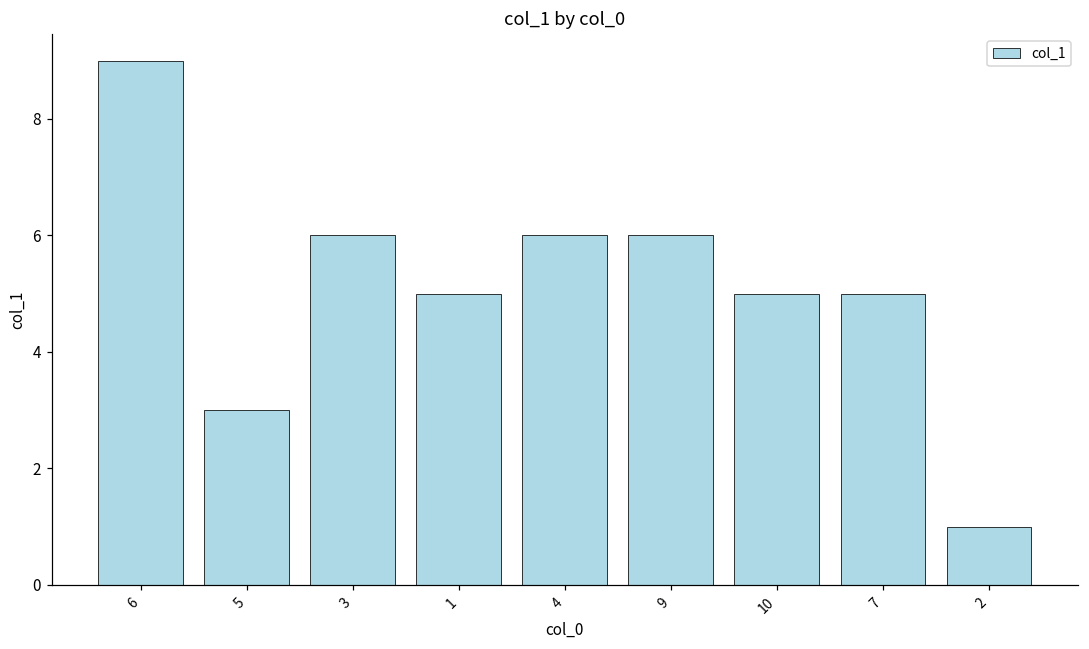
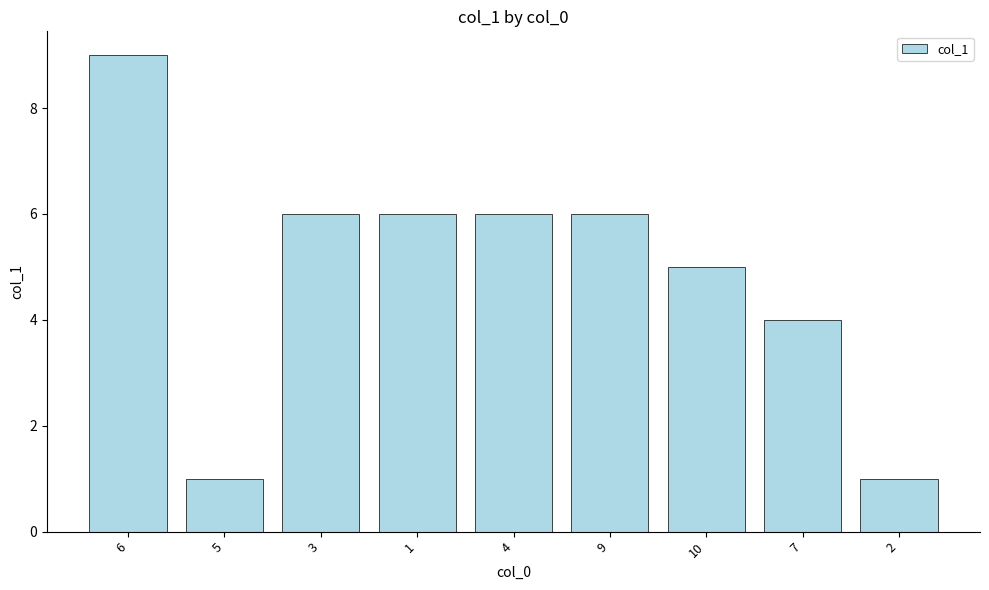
5: 3 -> 1
1: 5 -> 6
7: 5 -> 4
